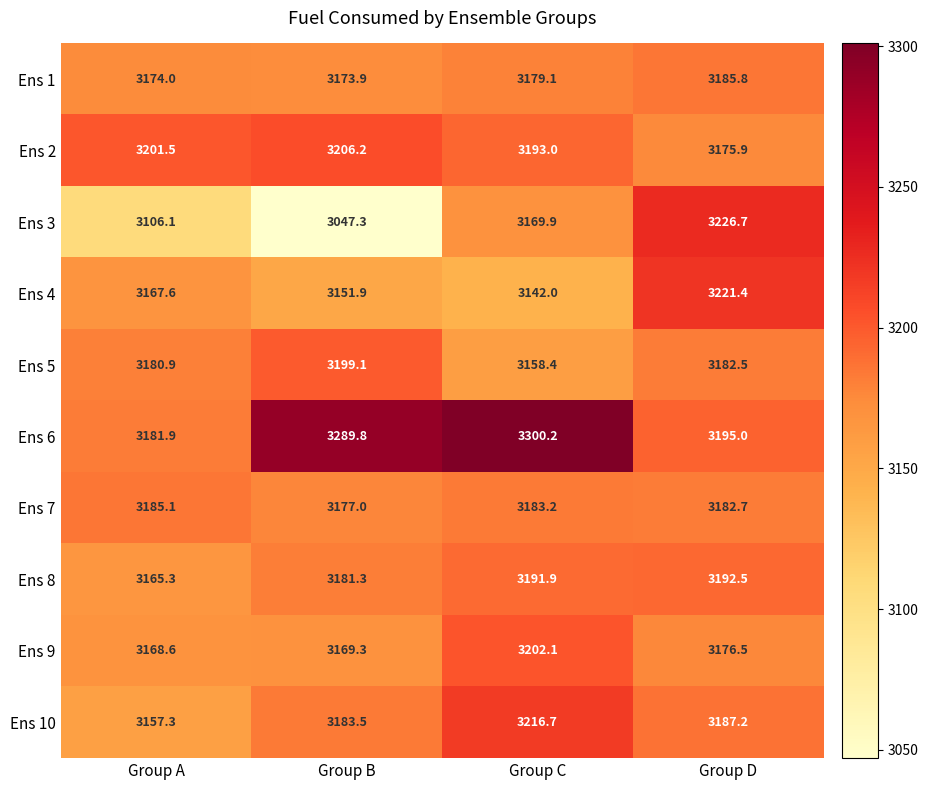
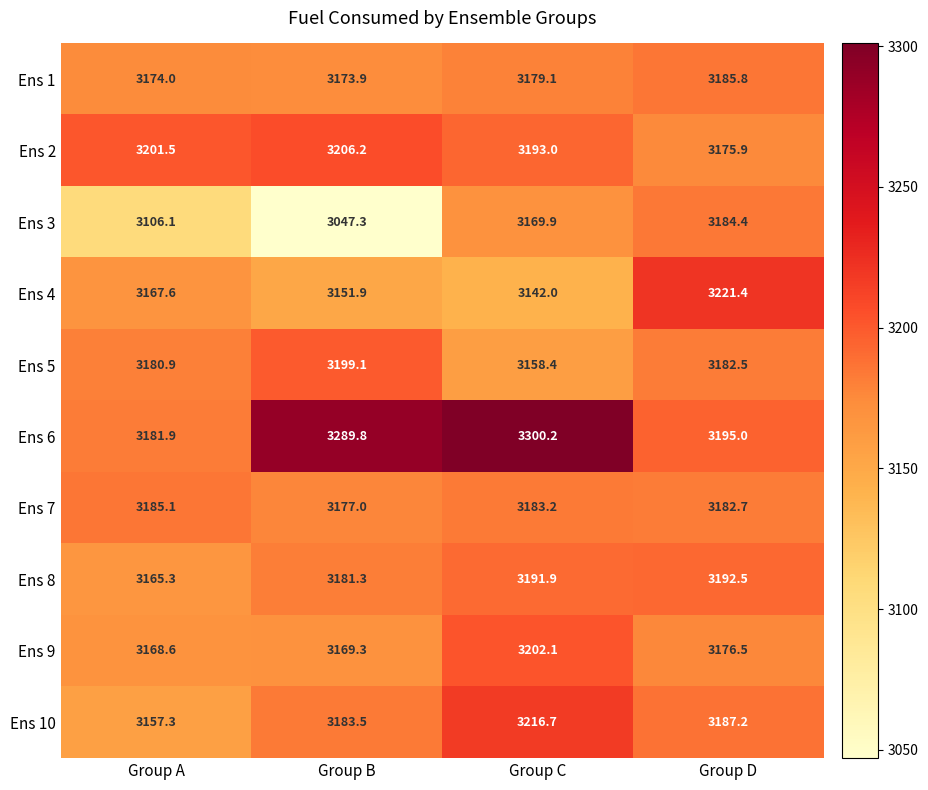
Ens 3, Group D: 3226.7 -> 3184.4
